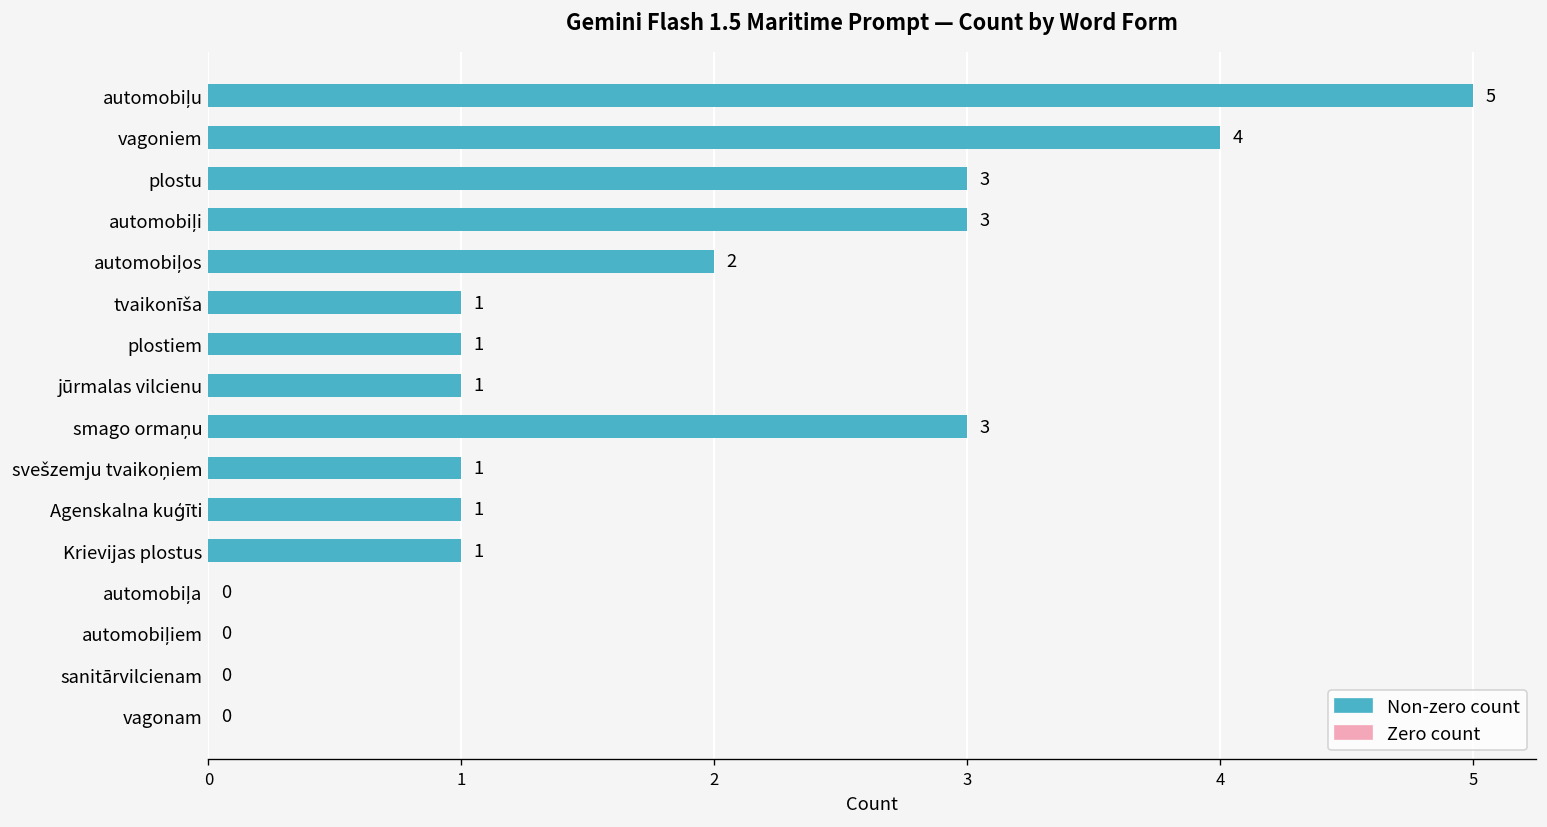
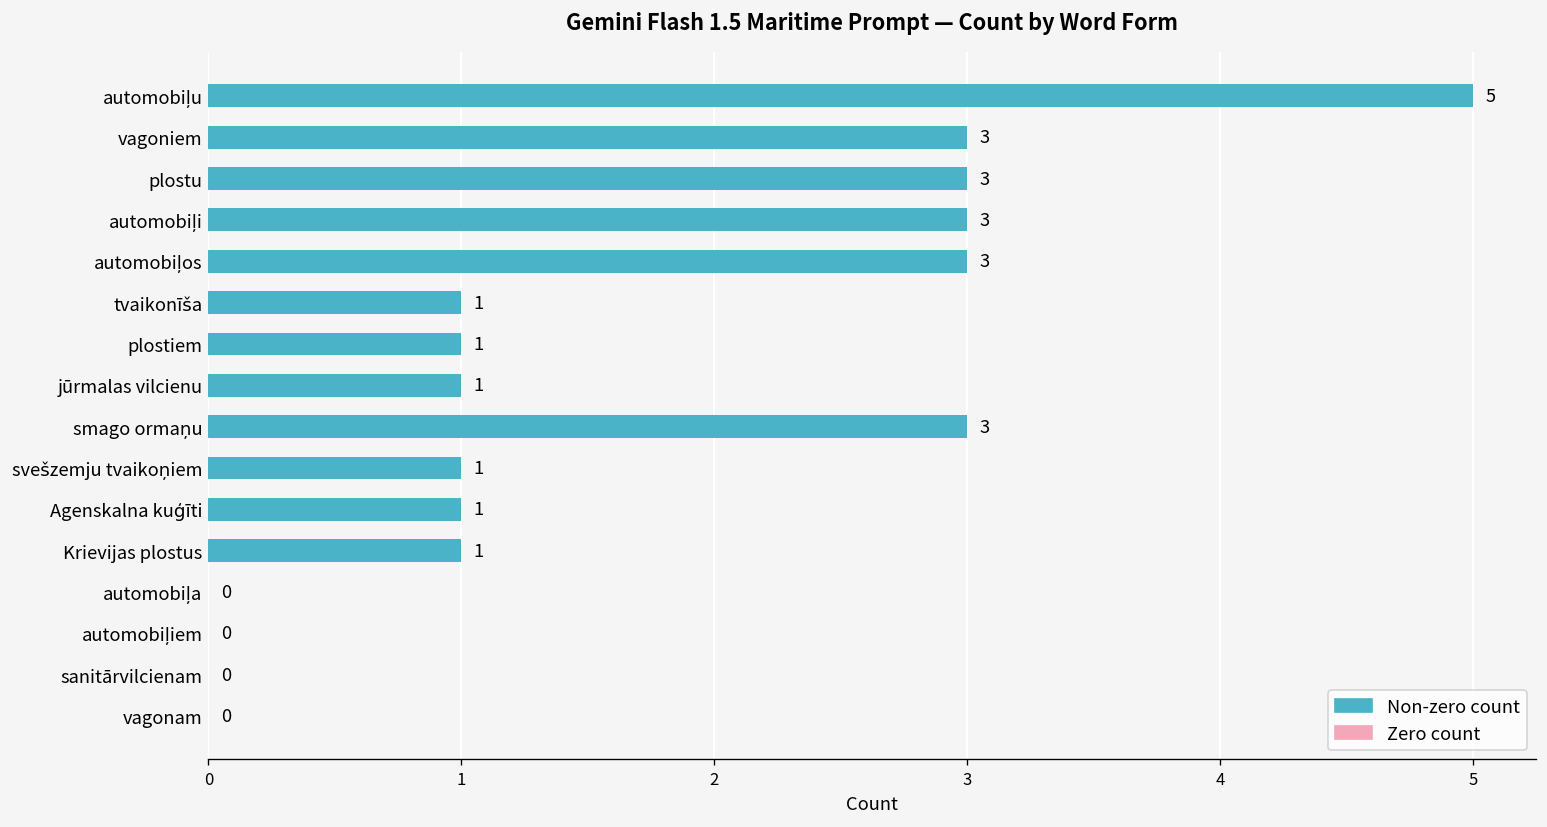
vagoniem: 4 -> 3
automobiļos: 2 -> 3
